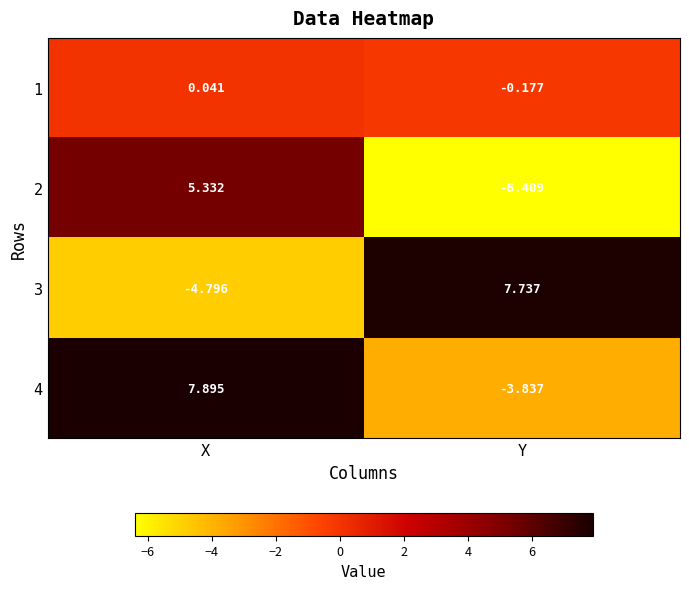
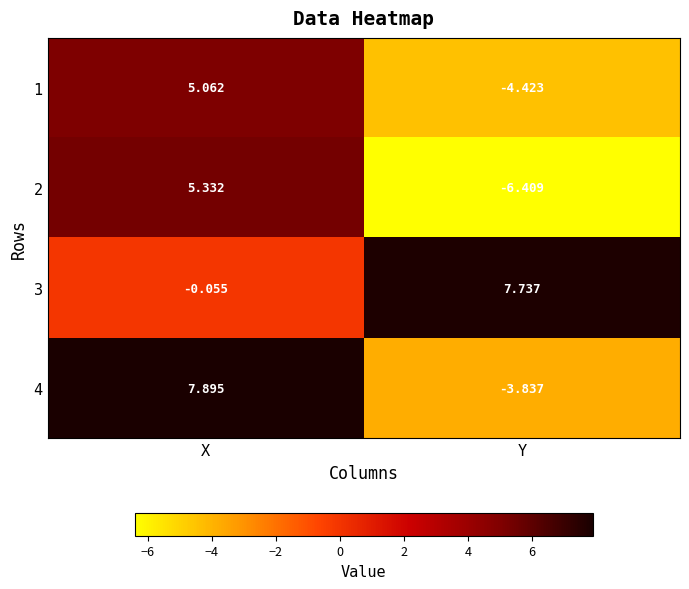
1, X: 0.041 -> 5.062
1, Y: -0.177 -> -4.423
3, X: -4.796 -> -0.055
